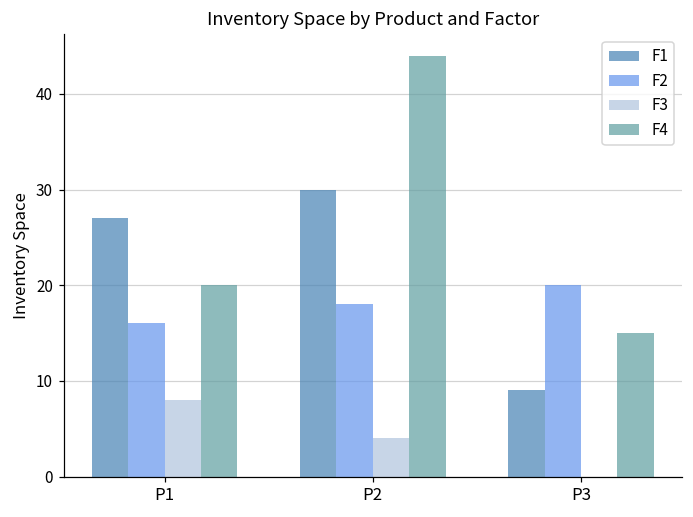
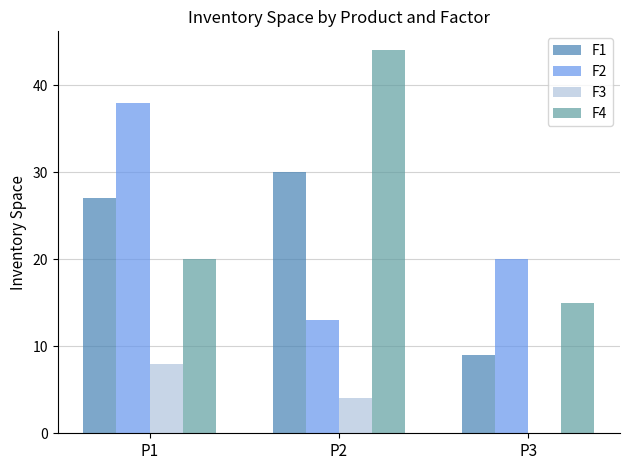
F2, P1: 16 -> 38
F2, P2: 18 -> 13
